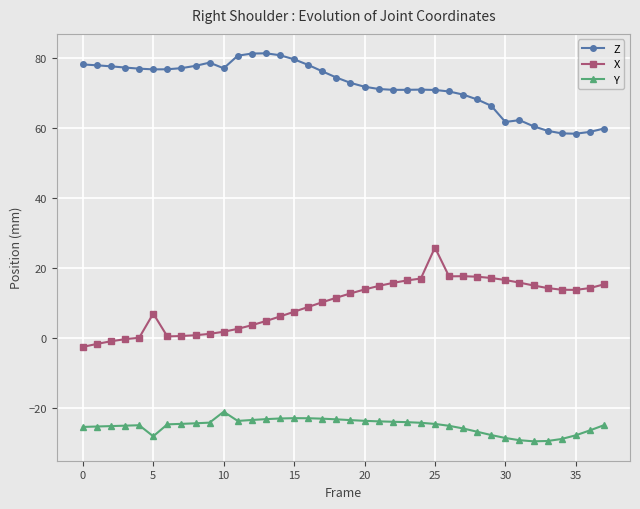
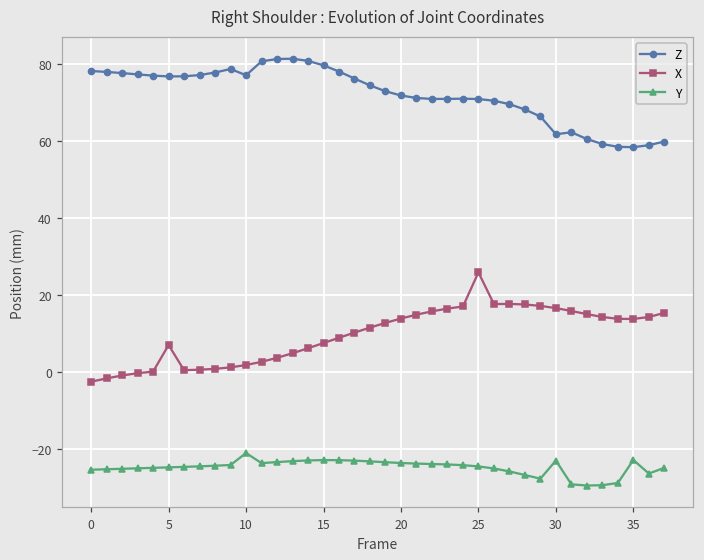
Y, 5: -28 -> -25
Y, 30: -29 -> -23
Y, 35: -28 -> -23
